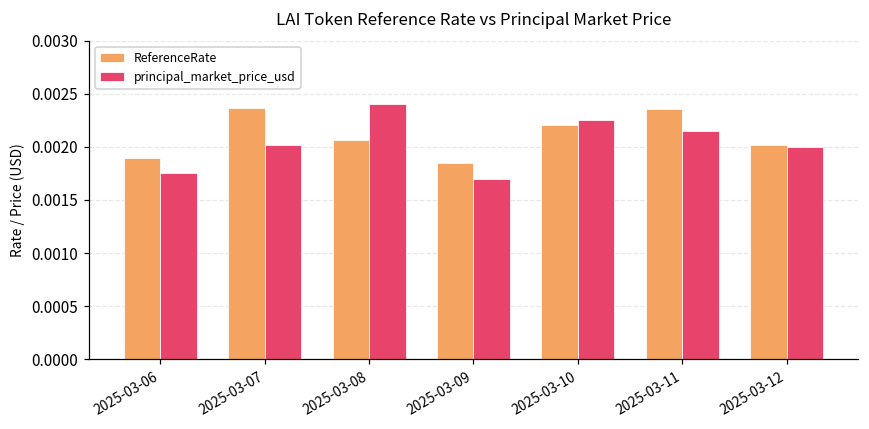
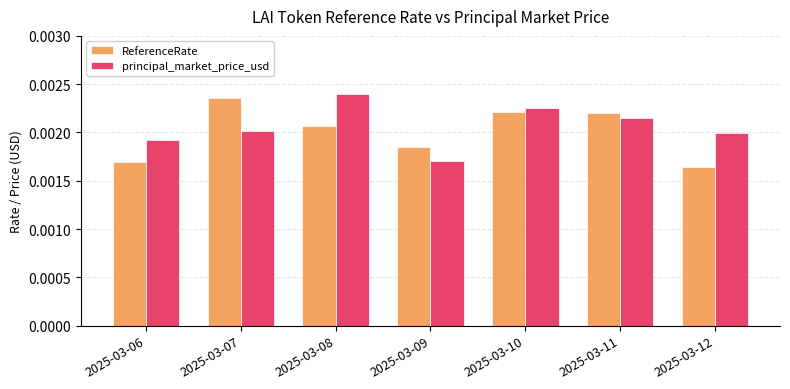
ReferenceRate, 2025-03-06: 0.0019 -> 0.0017
principal_market_price_usd, 2025-03-06: 0.0018 -> 0.0019
ReferenceRate, 2025-03-11: 0.0024 -> 0.0022
ReferenceRate, 2025-03-12: 0.0020 -> 0.0016
